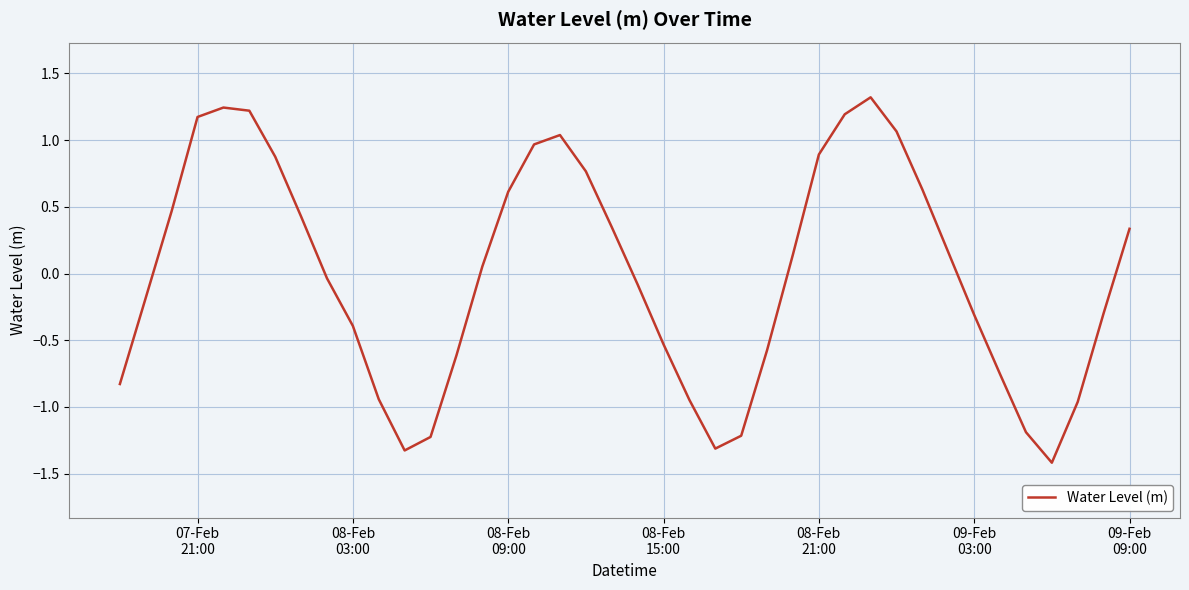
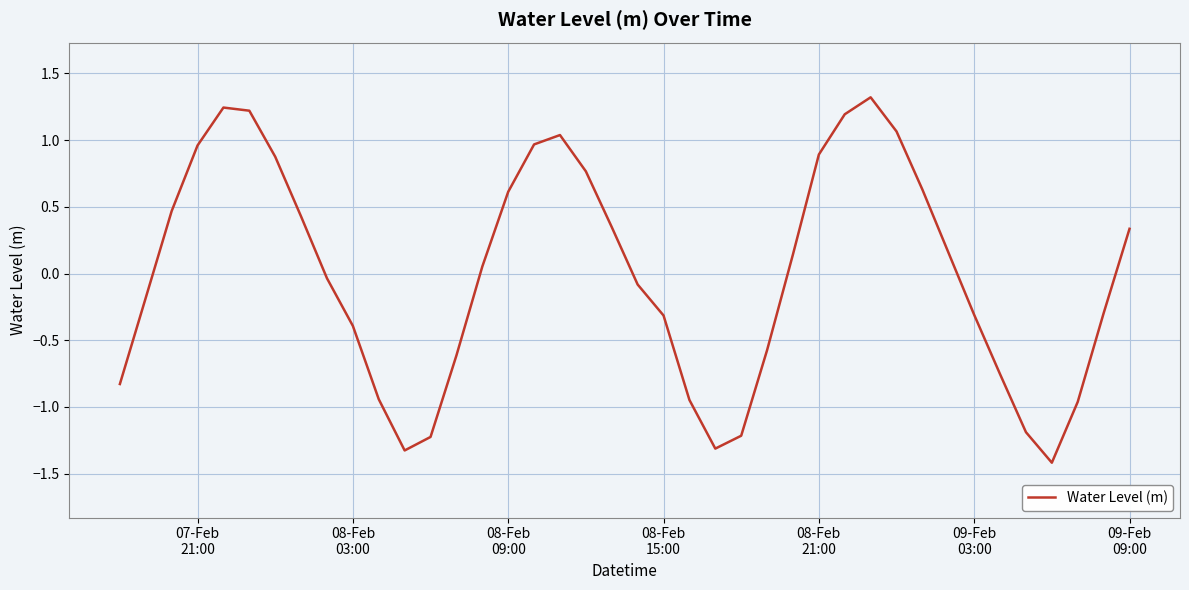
07-Feb 21:00: 1.17 -> 0.96
08-Feb 15:00: -0.53 -> -0.31
